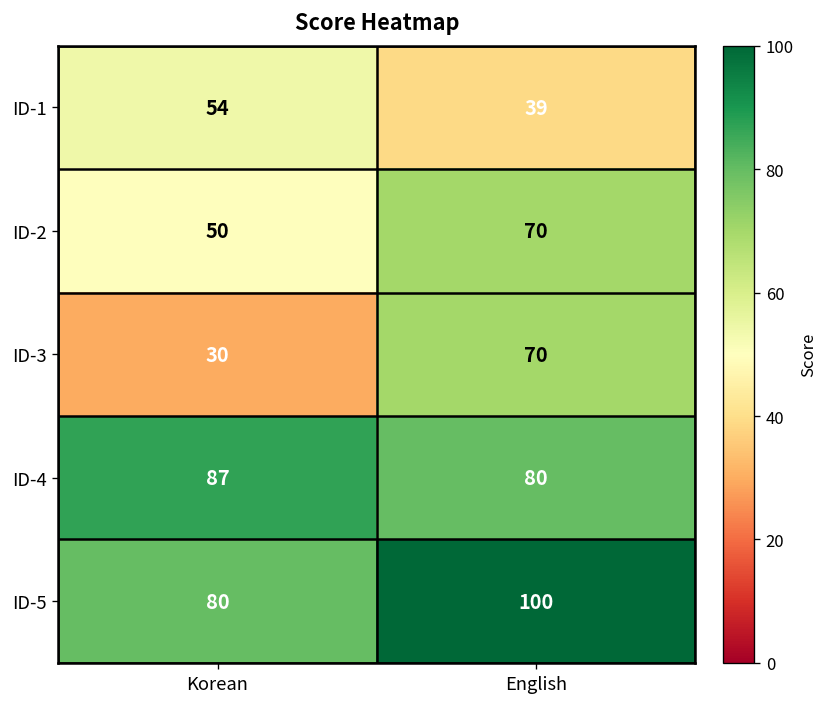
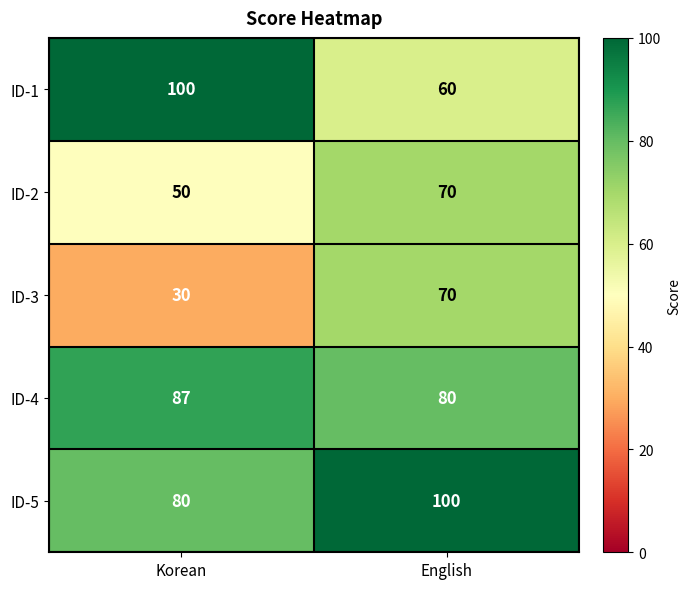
ID-1, Korean: 54 -> 100
ID-1, English: 39 -> 60
